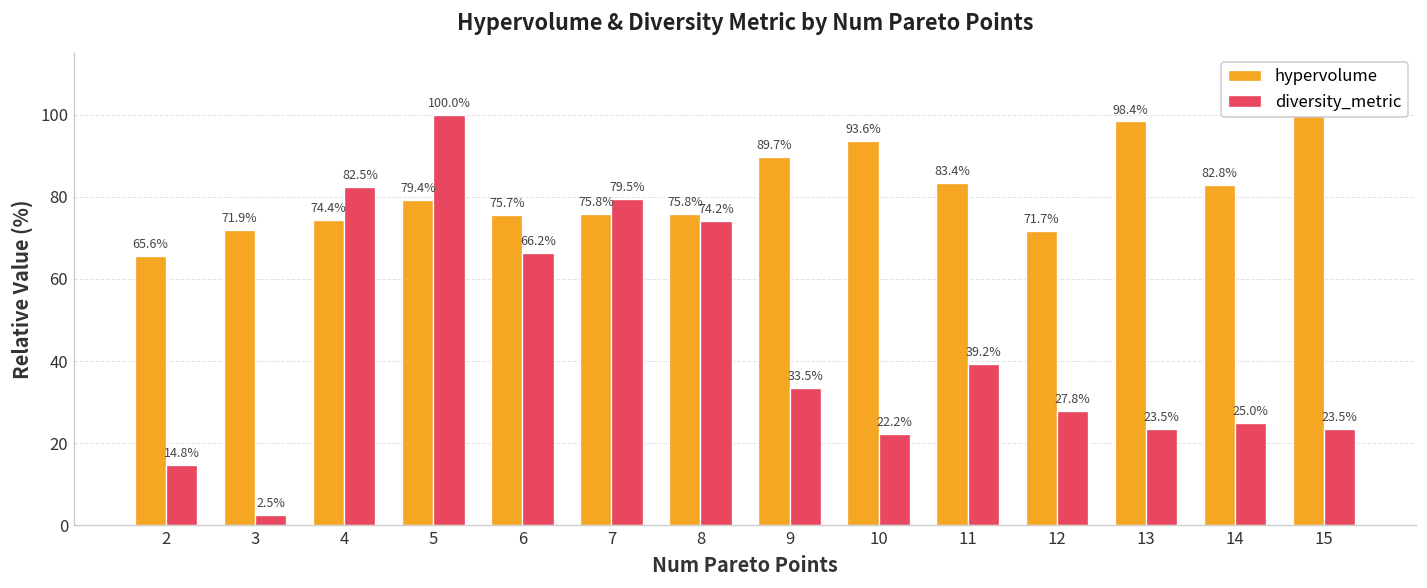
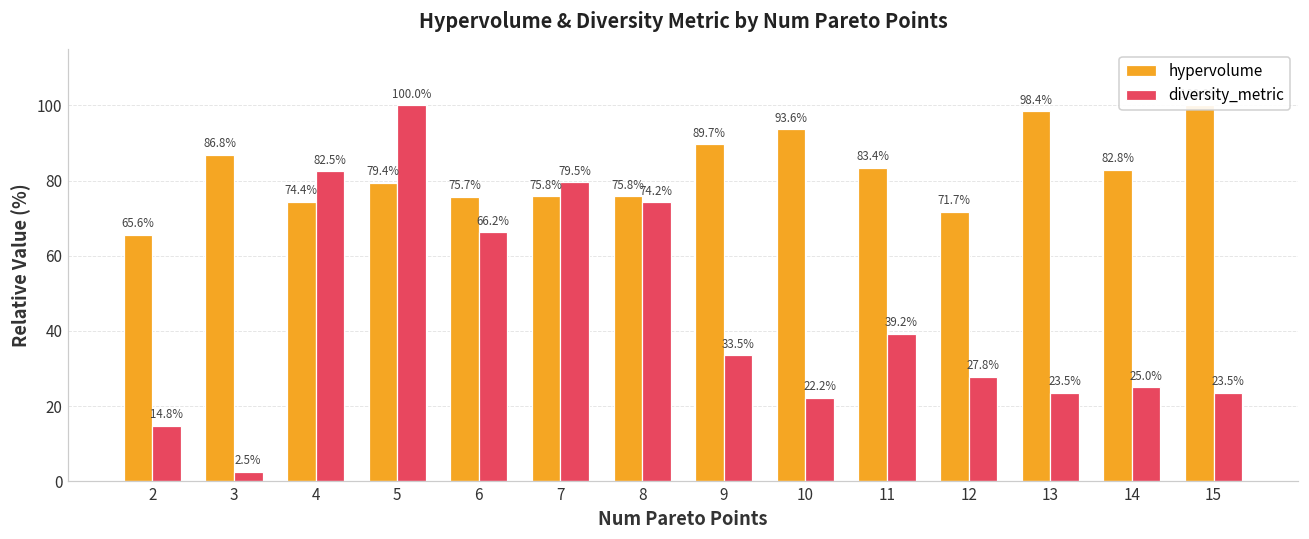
hypervolume, 3: 71.9% -> 86.8%
